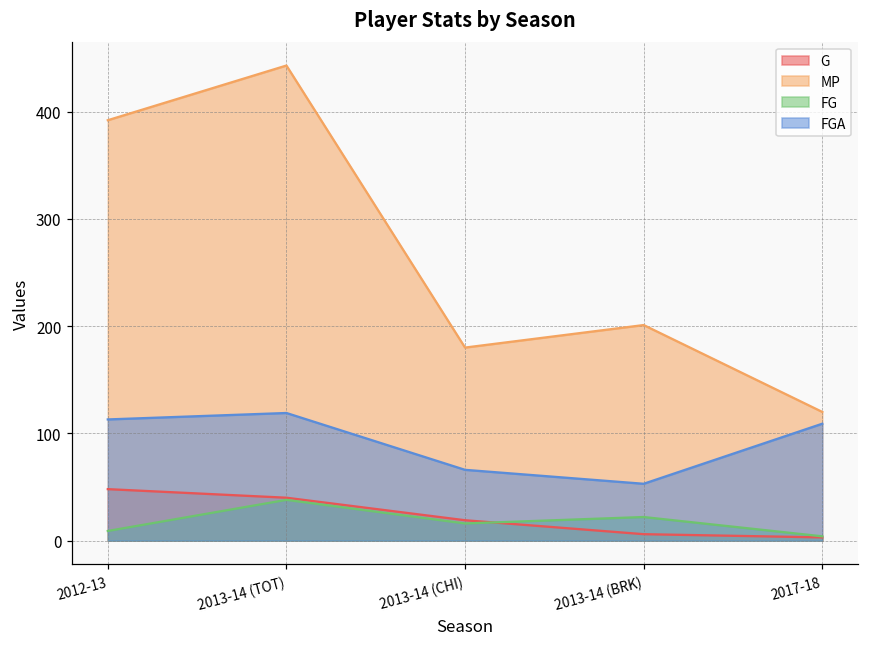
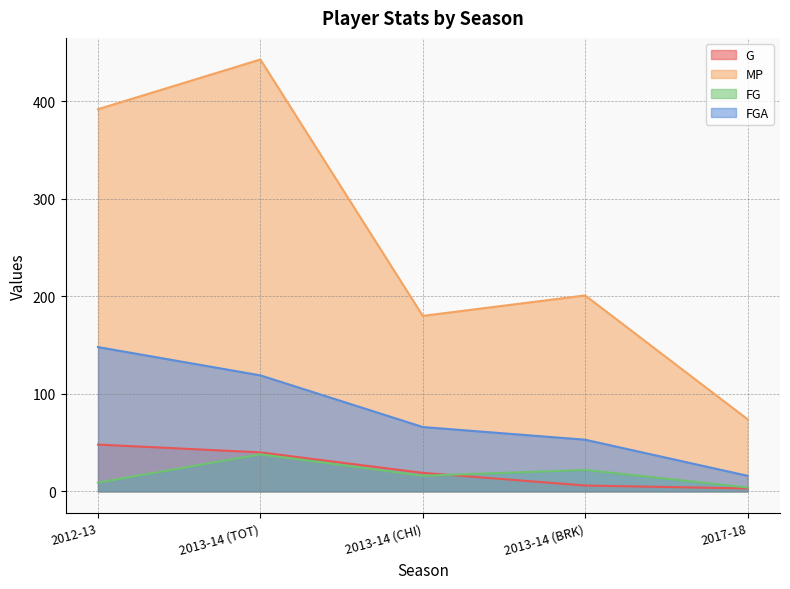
FGA, 2012-13: 110 -> 150
MP, 2017-18: 120 -> 70
FGA, 2017-18: 110 -> 20
